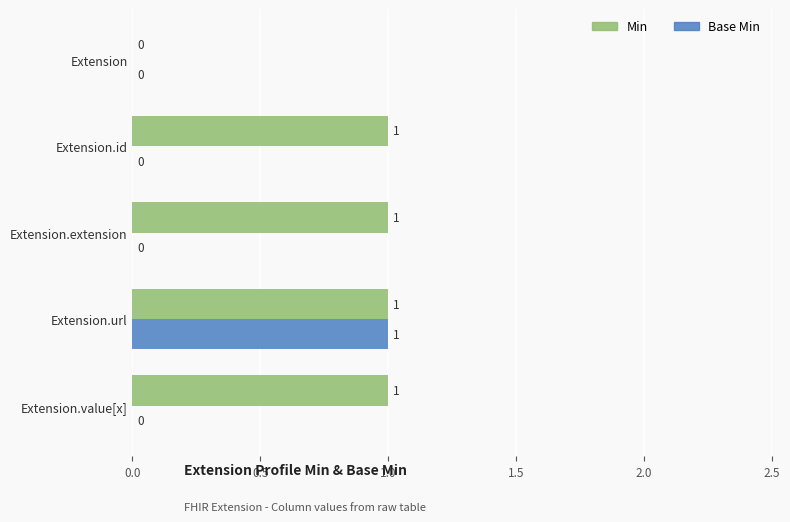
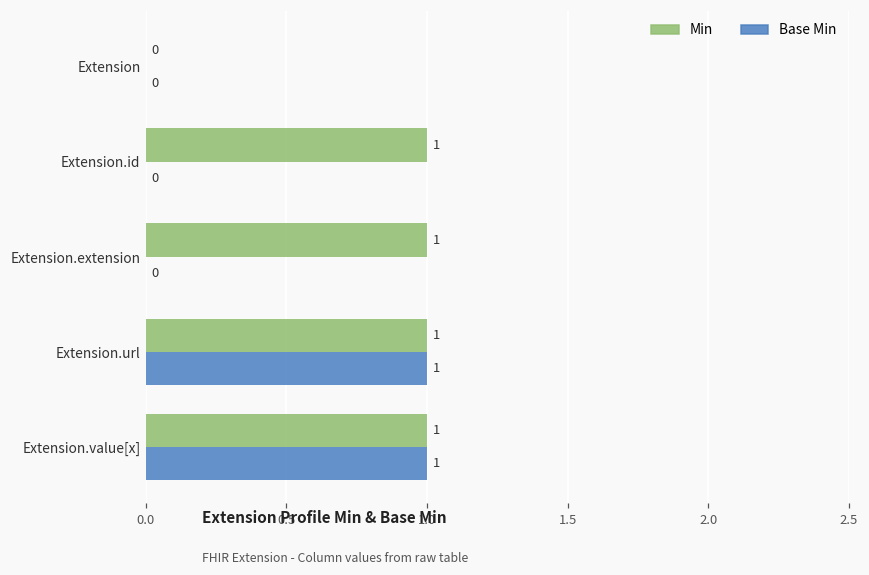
Base Min, Extension.value[x]: 0 -> 1
